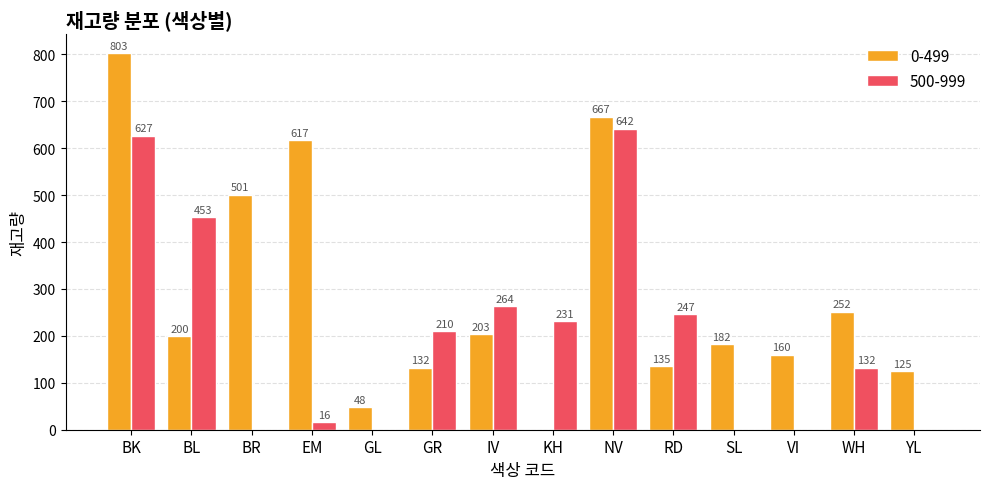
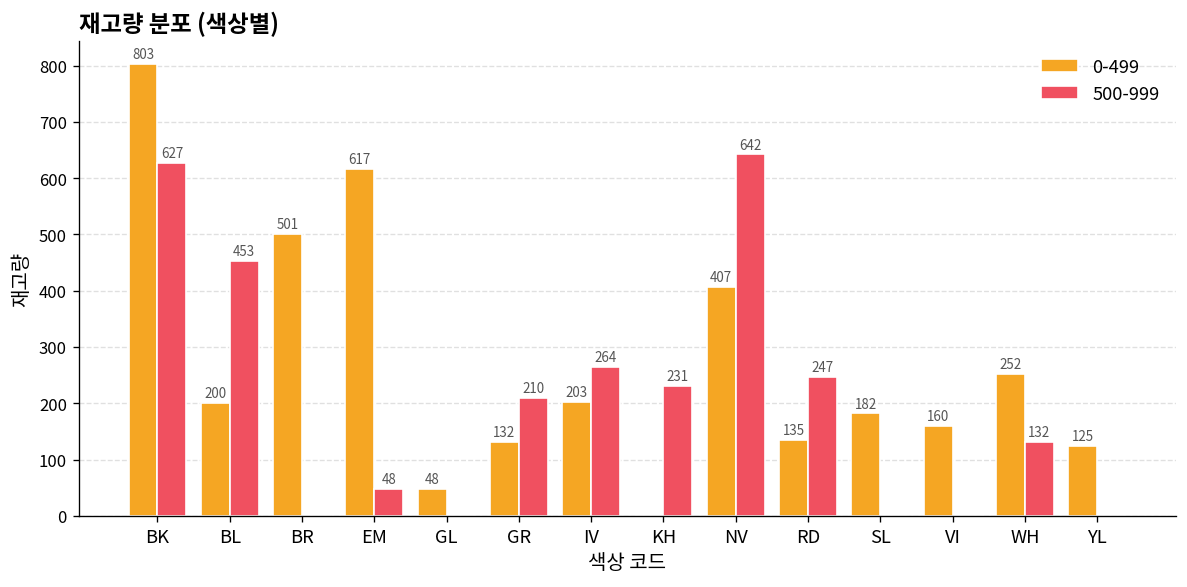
500-999, EM: 16 -> 48
0-499, NV: 667 -> 407
